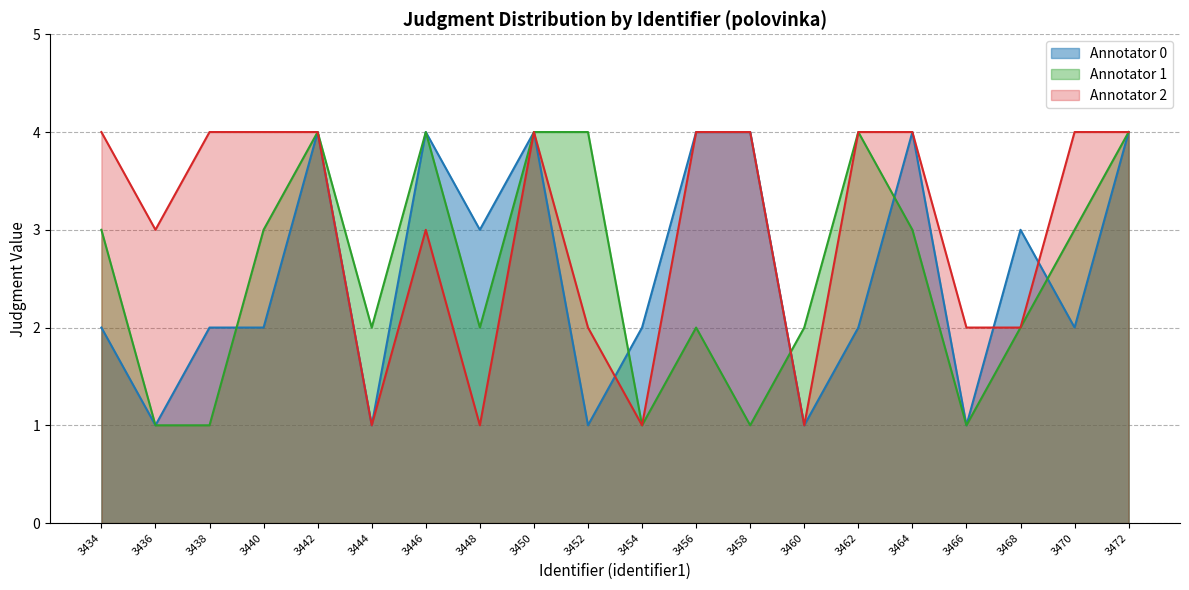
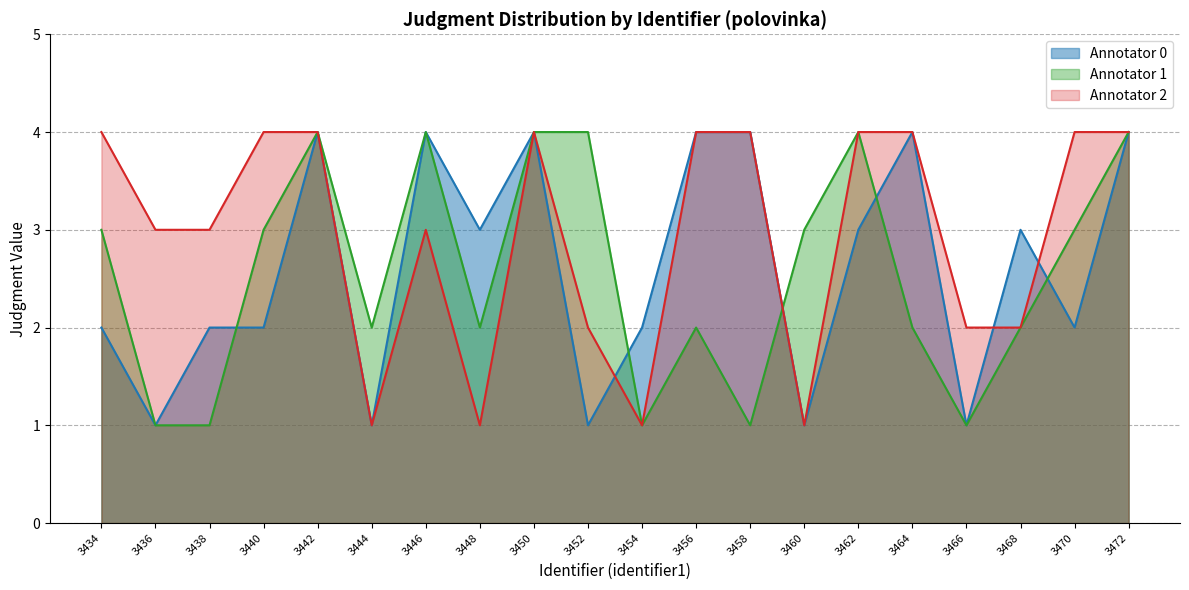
Annotator 2, 3438: 4 -> 3
Annotator 1, 3460: 2 -> 3
Annotator 0, 3462: 2 -> 3
Annotator 1, 3464: 3 -> 2
